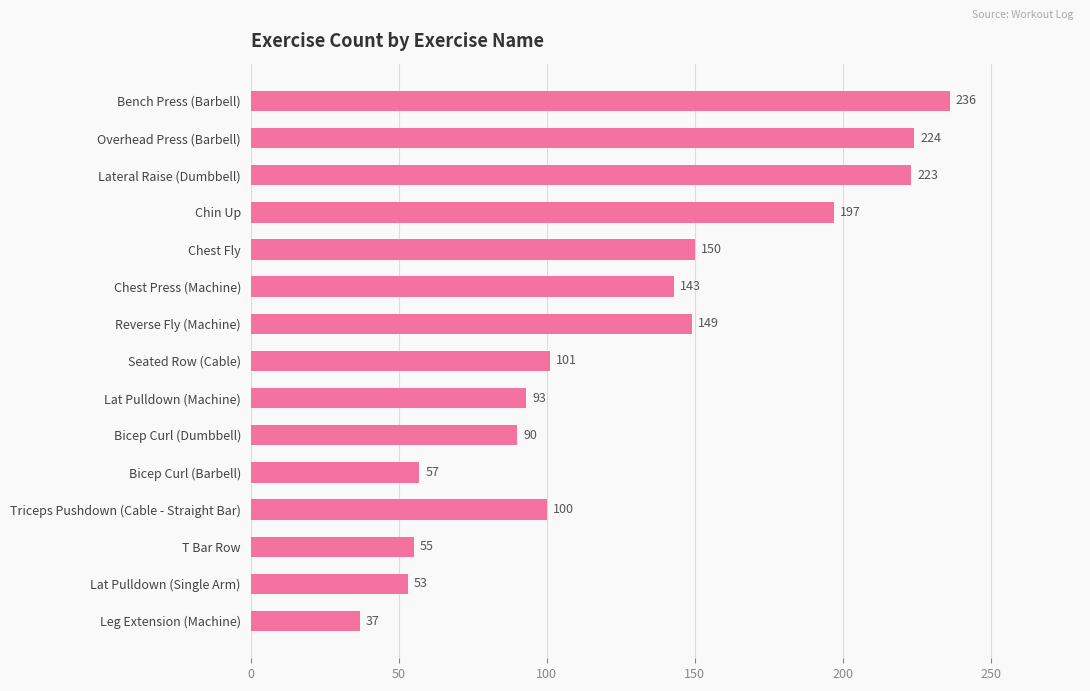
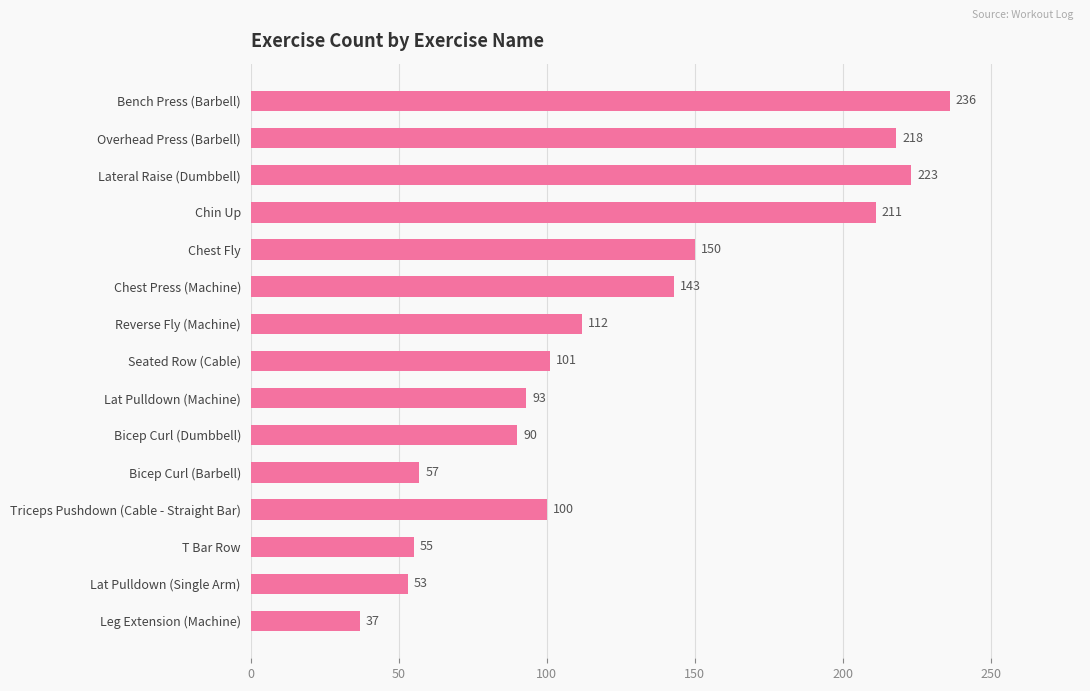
Overhead Press (Barbell): 224 -> 218
Chin Up: 197 -> 211
Reverse Fly (Machine): 149 -> 112
